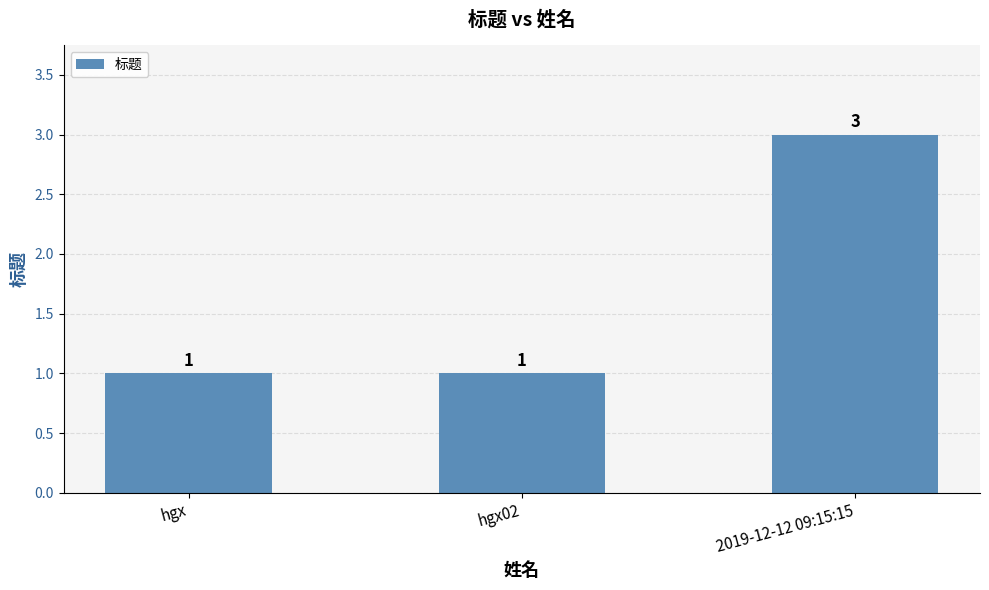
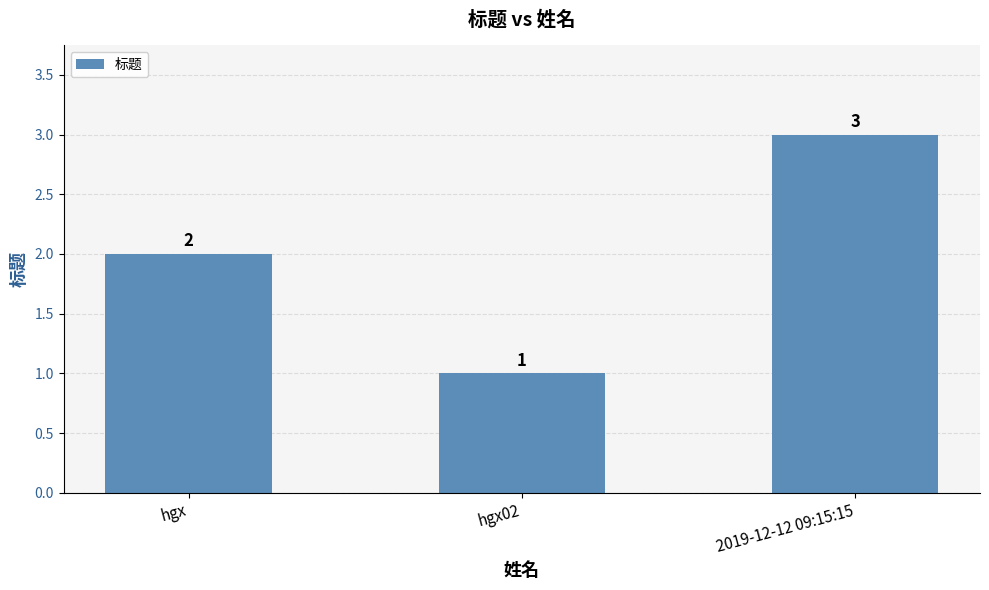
hgx: 1 -> 2
